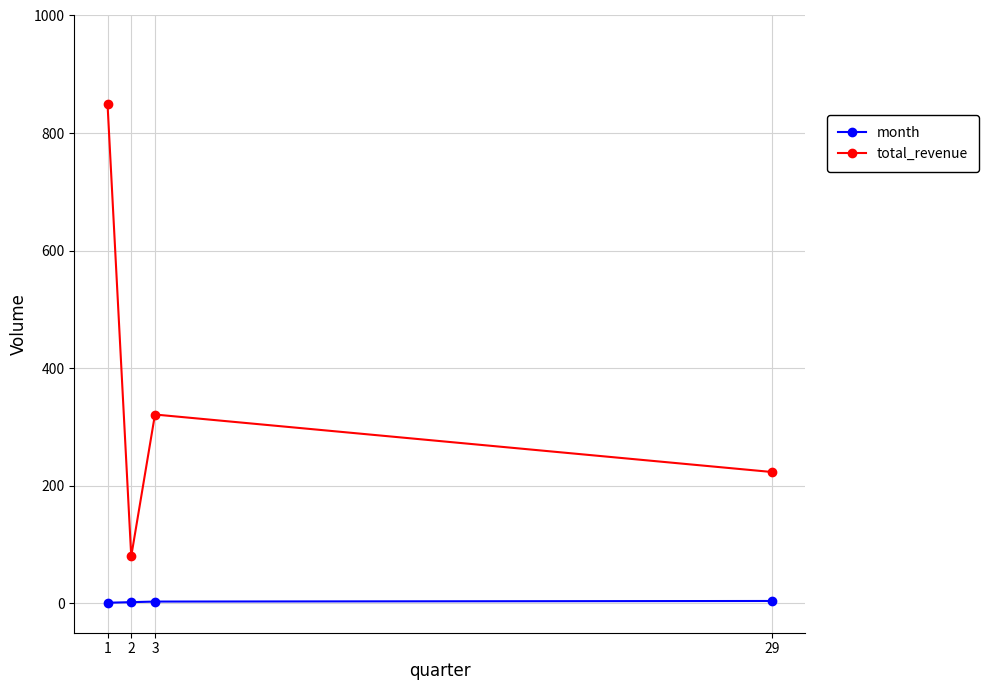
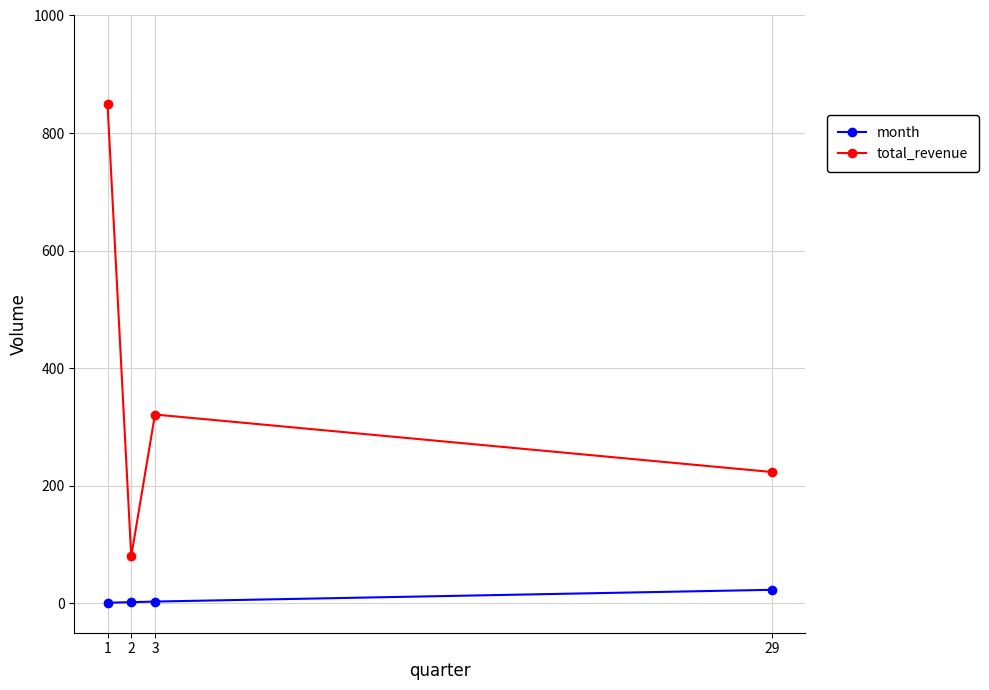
month, 29: 0 -> 20
